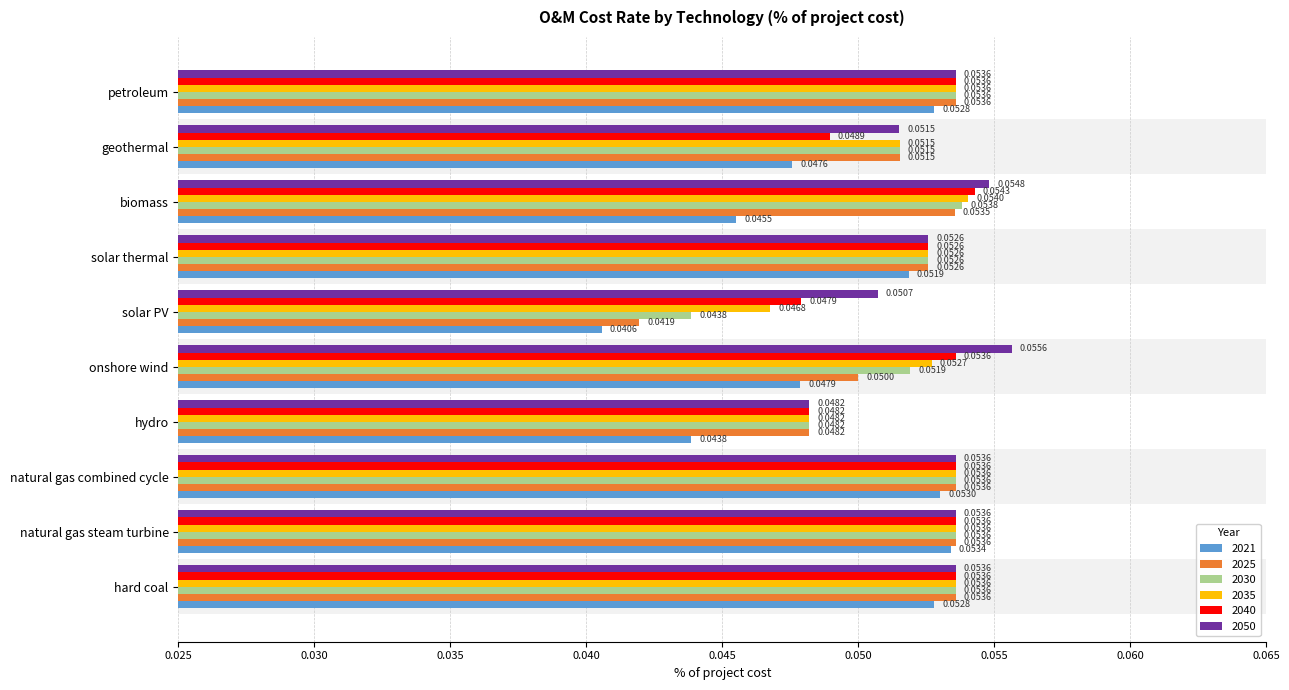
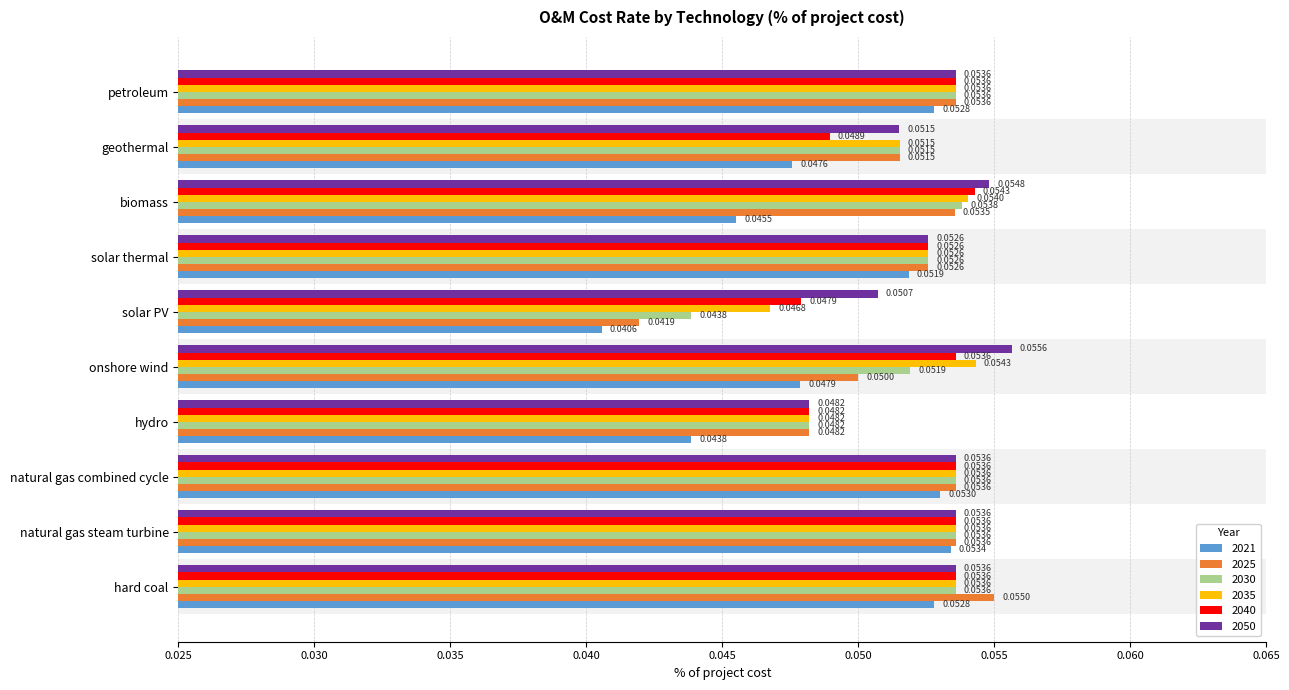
2035, onshore wind: 0.0527 -> 0.0543
2025, hard coal: 0.0536 -> 0.0550
